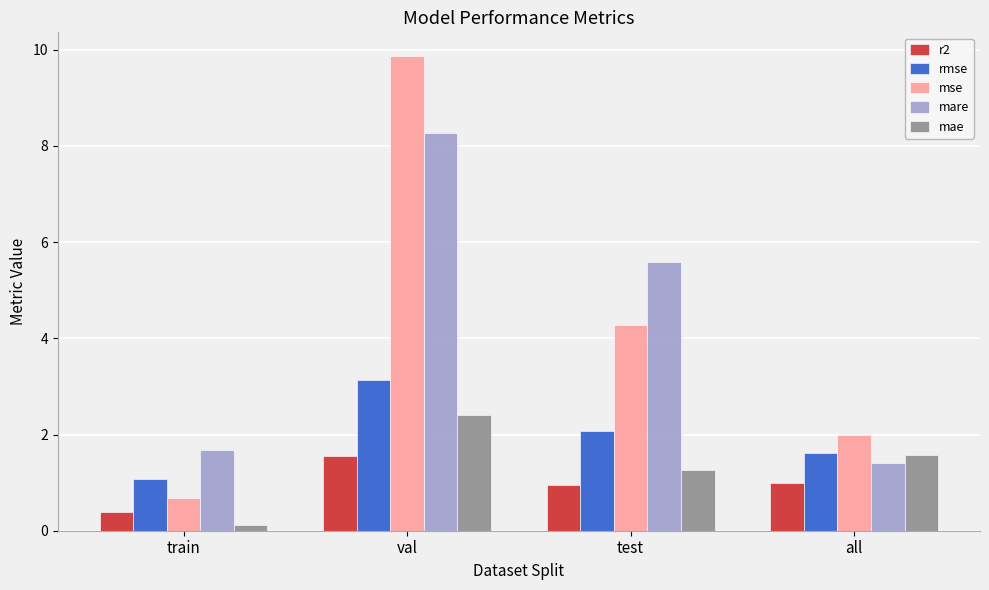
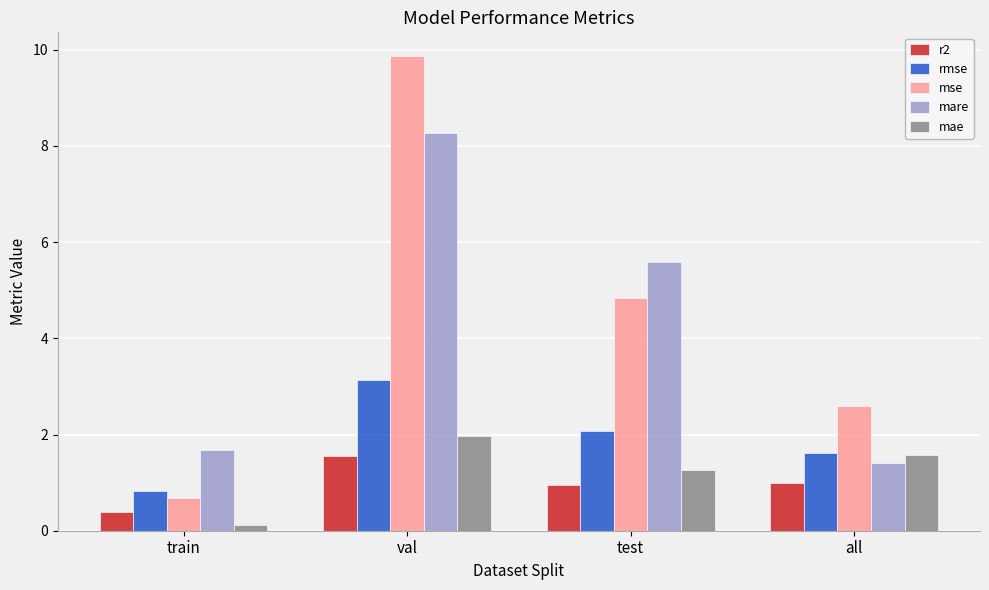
rmse, train: 1.1 -> 0.8
mae, val: 2.4 -> 2.0
mse, test: 4.3 -> 4.8
mse, all: 2.0 -> 2.6
